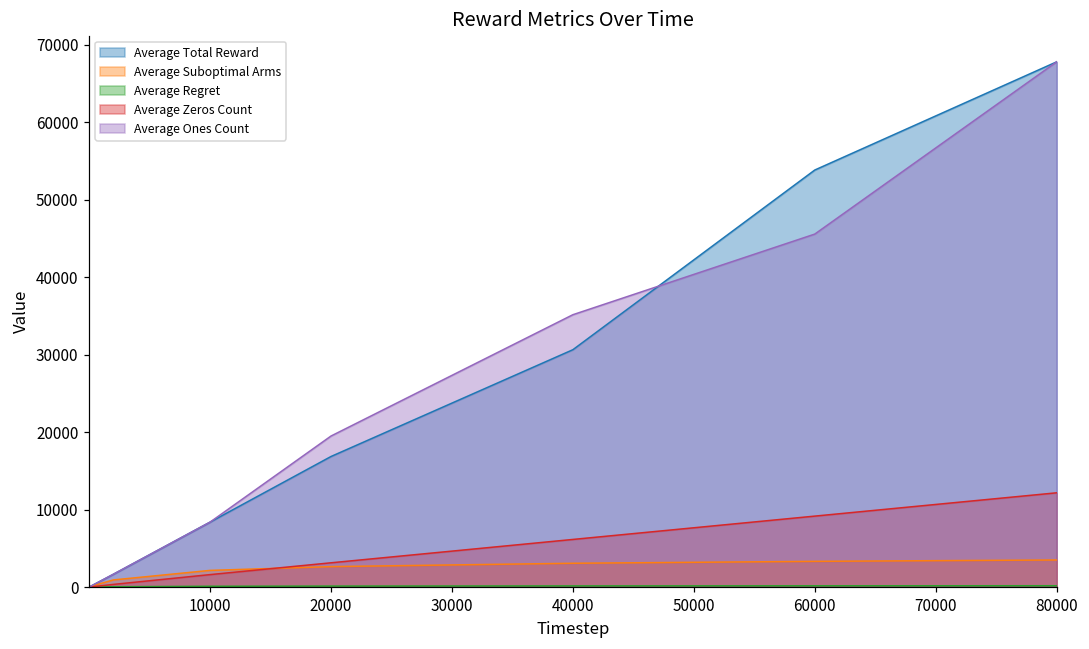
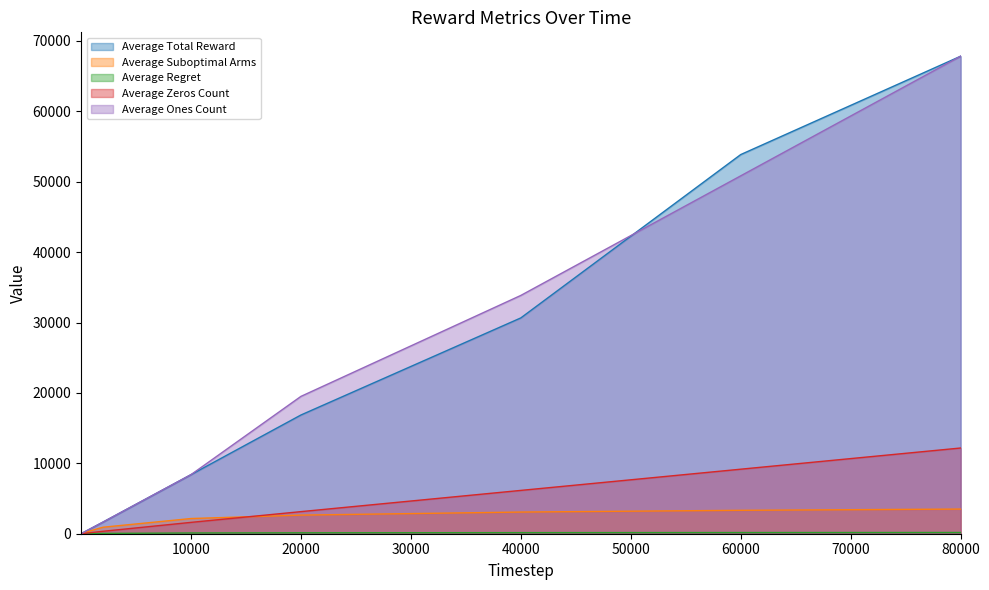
Average Ones Count, 40000: 35000 -> 34000
Average Ones Count, 60000: 46000 -> 51000
